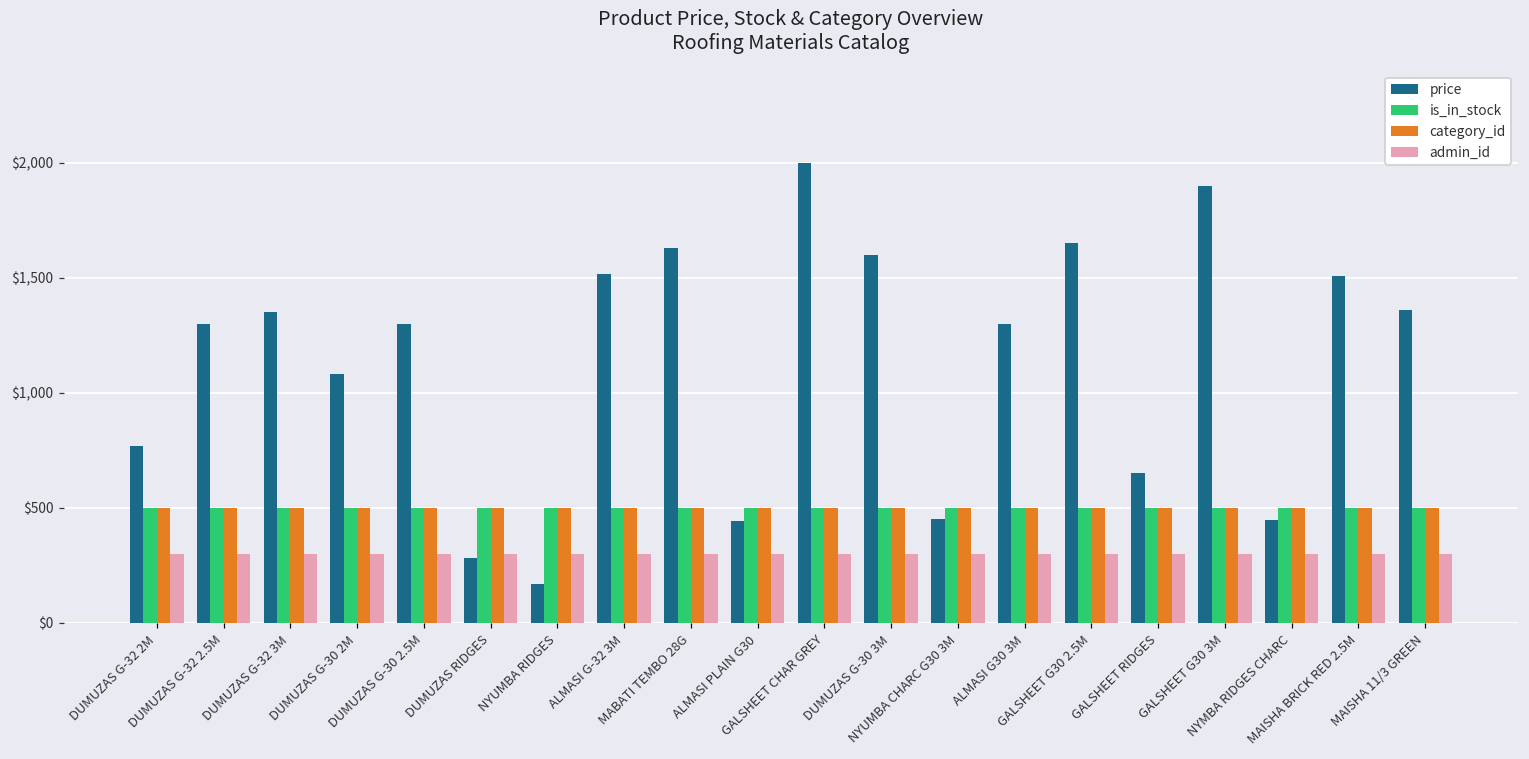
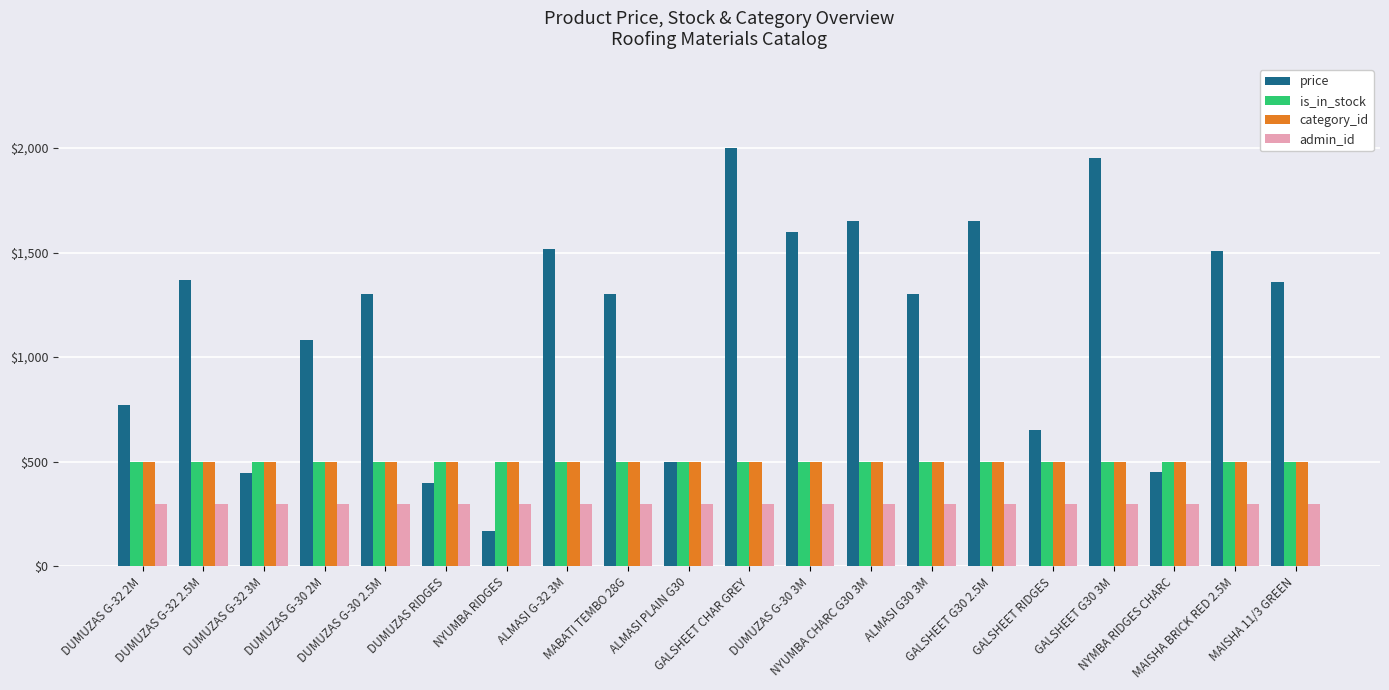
price, DUMUZAS G-32 2.5M: $1,300 -> $1,370
price, DUMUZAS G-32 3M: $1,350 -> $450
price, DUMUZAS RIDGES: $280 -> $400
price, MABATI TEMBO 28G: $1,630 -> $1,300
price, ALMASI PLAIN G30: $440 -> $500
price, NYUMBA CHARC G30 3M: $450 -> $1,650
price, GALSHEET G30 3M: $1,900 -> $1,950
